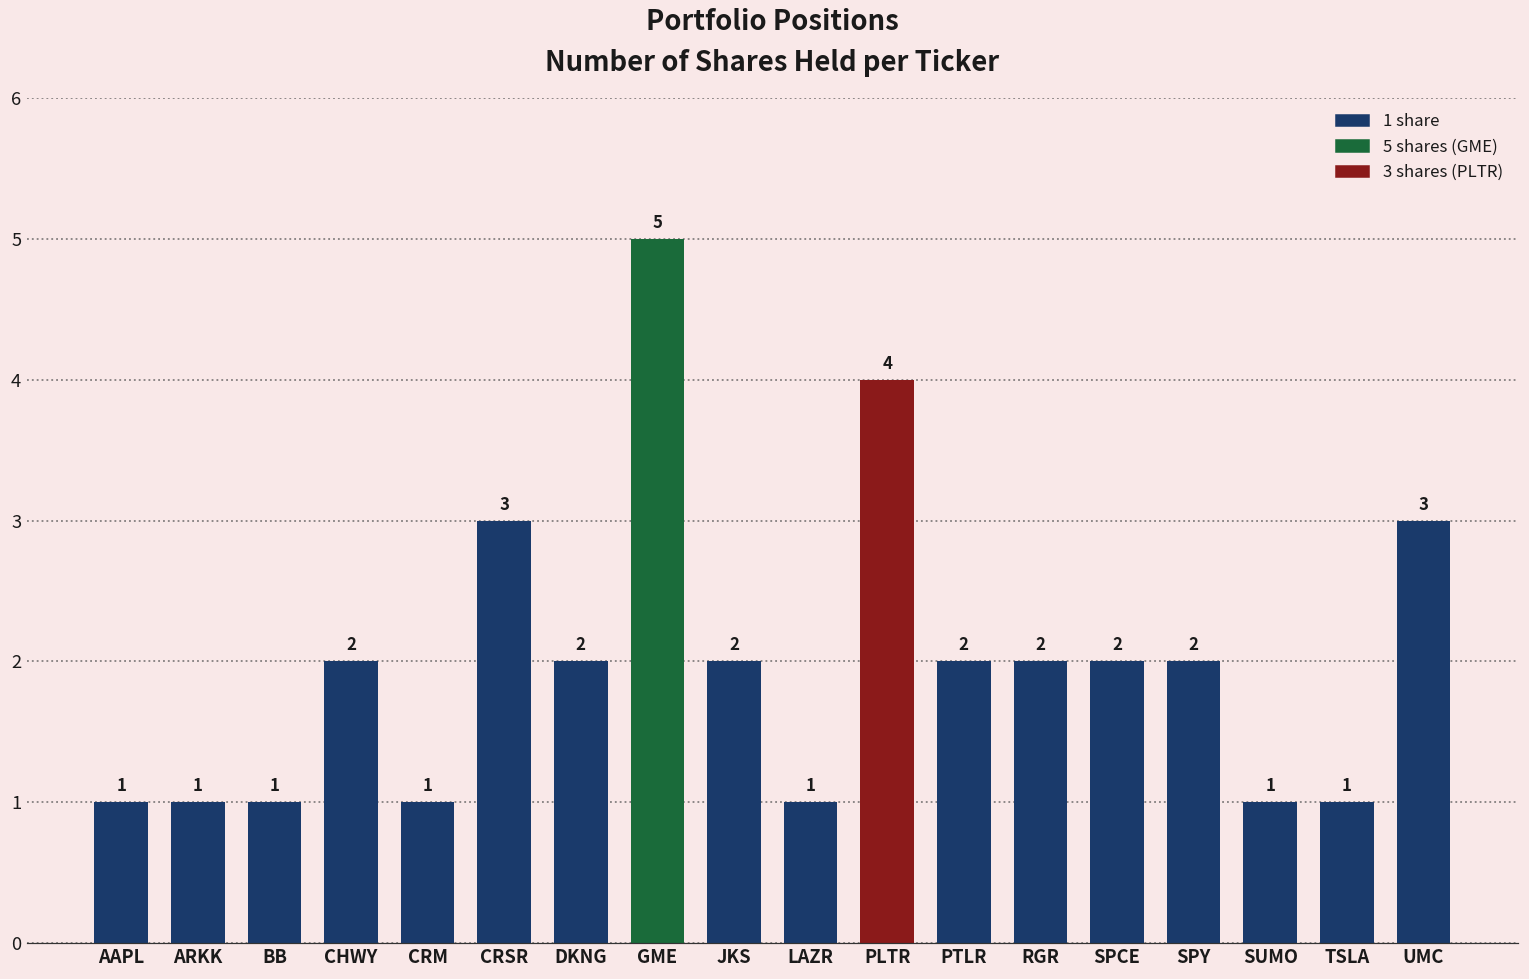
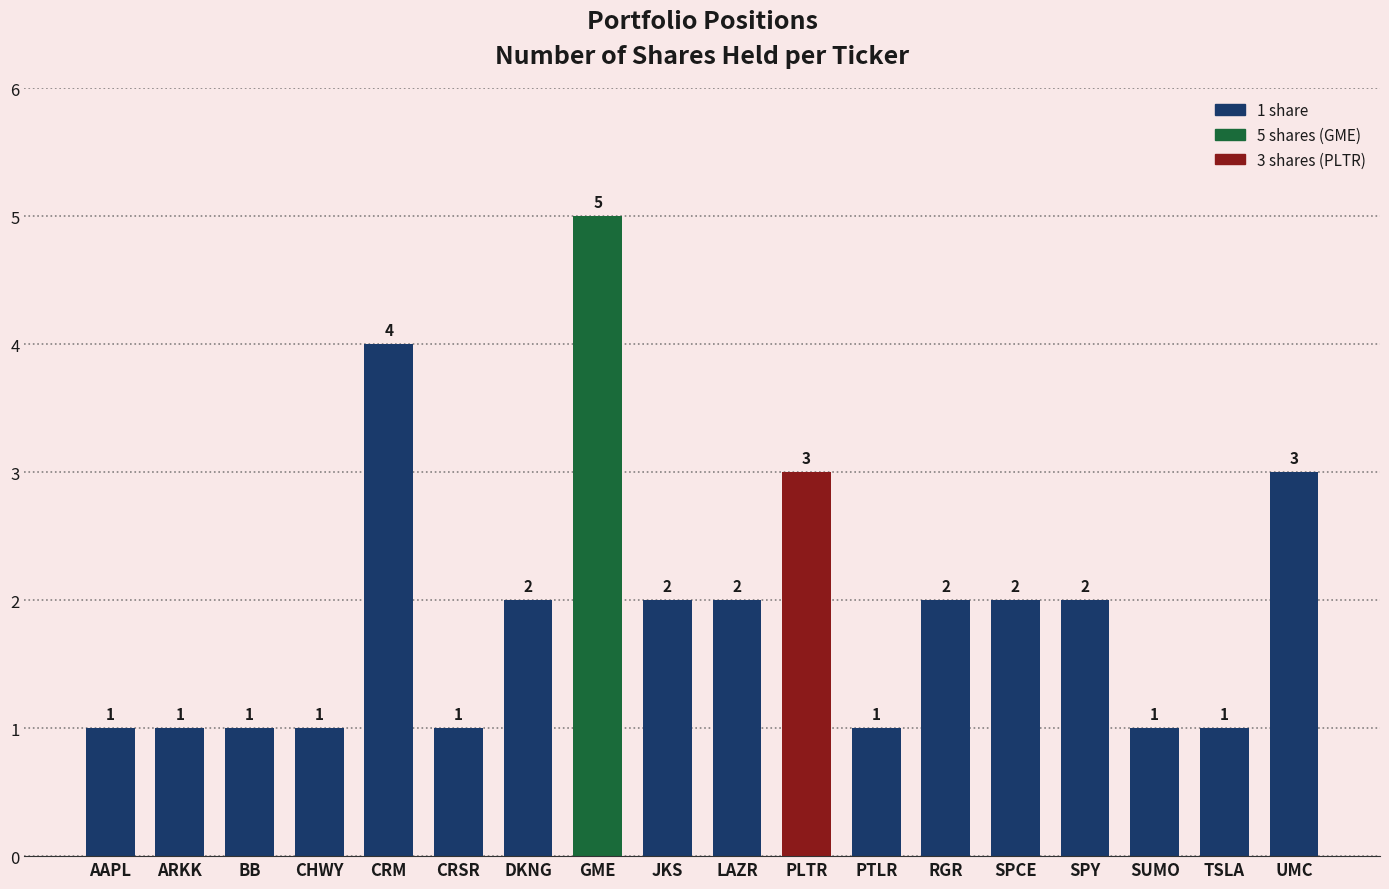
CHWY: 2 -> 1
CRM: 1 -> 4
CRSR: 3 -> 1
LAZR: 1 -> 2
PLTR: 4 -> 3
PTLR: 2 -> 1
